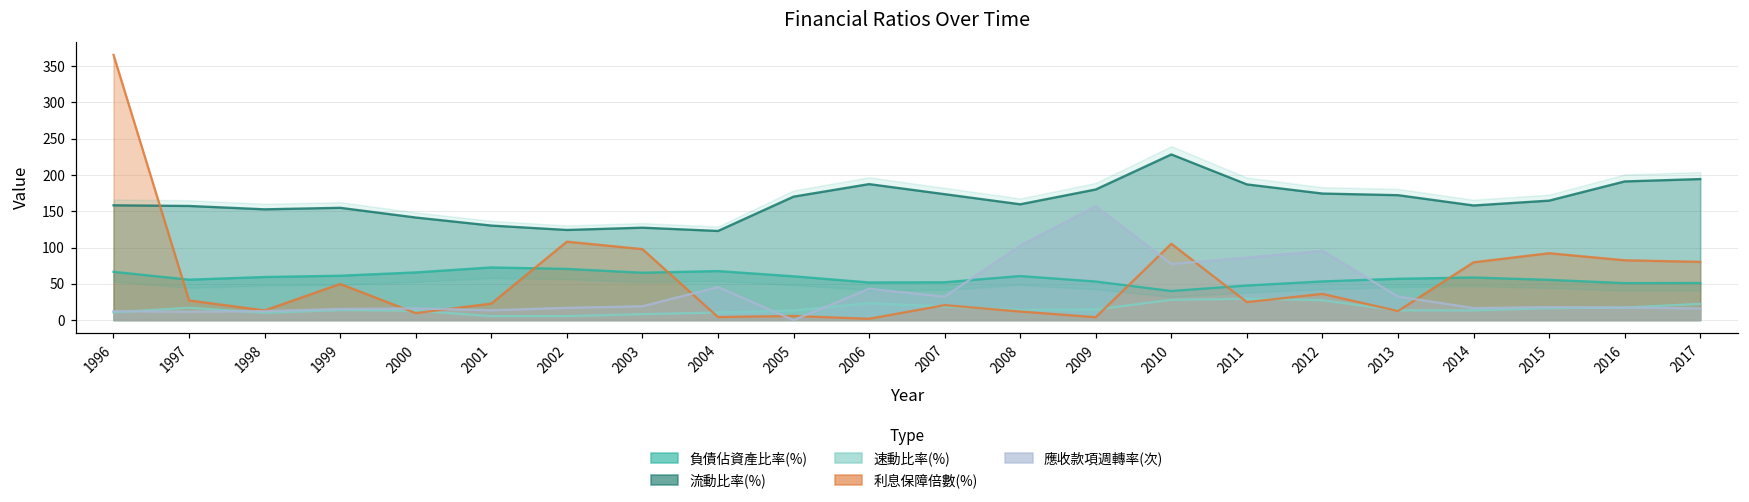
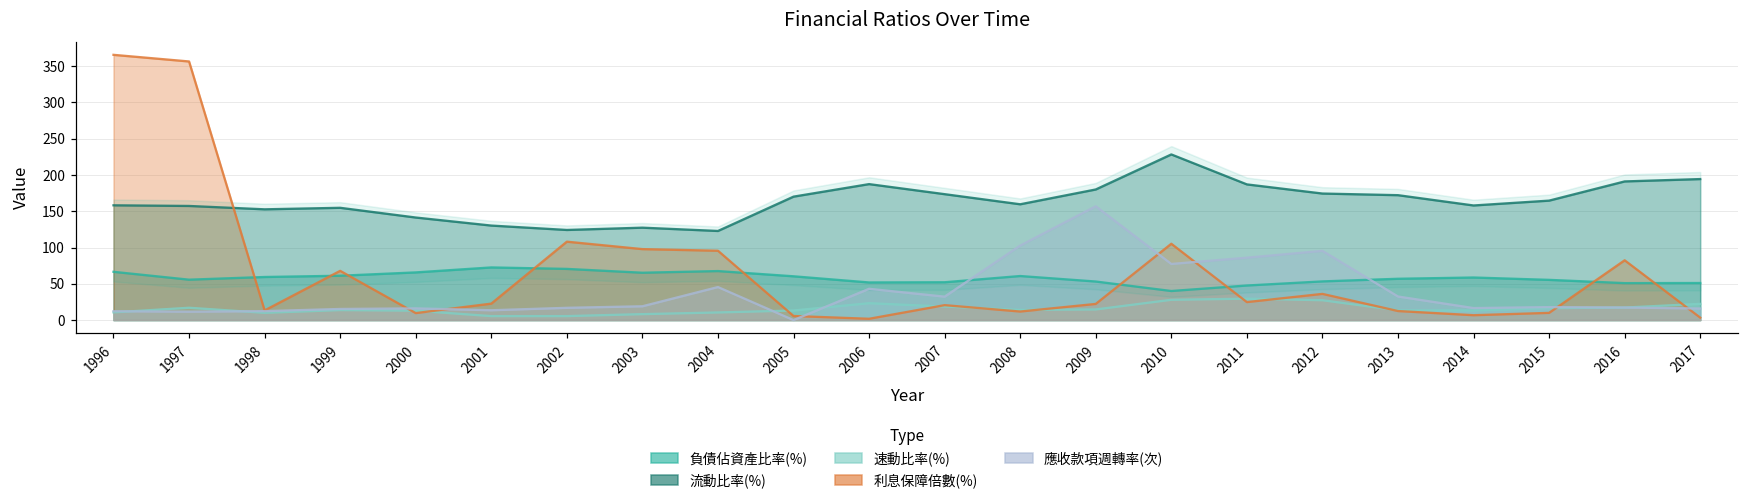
利息保障倍數(%), 1997: 30 -> 360
利息保障倍數(%), 1999: 50 -> 70
利息保障倍數(%), 2004: 0 -> 100
利息保障倍數(%), 2009: 0 -> 20
利息保障倍數(%), 2014: 80 -> 10
利息保障倍數(%), 2015: 90 -> 10
利息保障倍數(%), 2017: 80 -> 0
